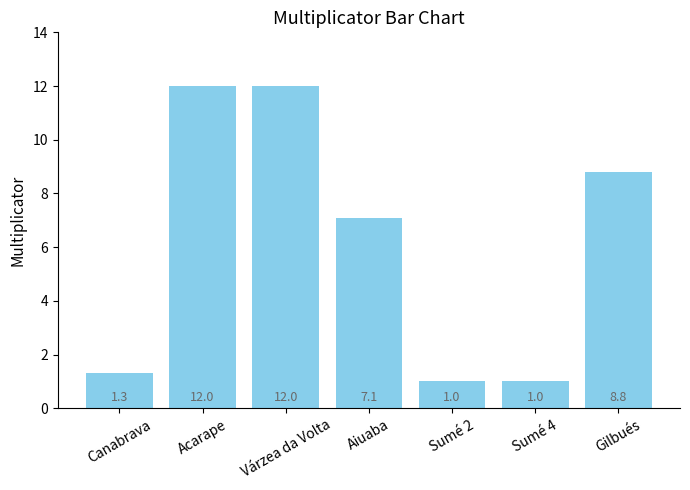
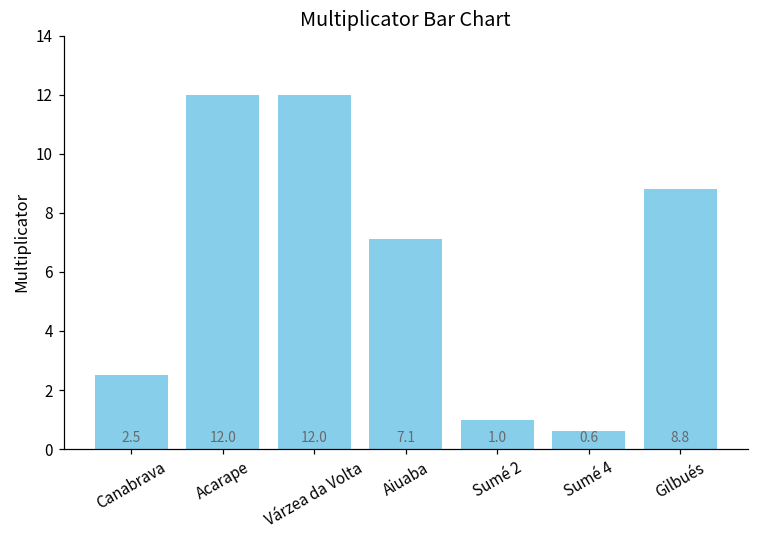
Canabrava: 1.3 -> 2.5
Sumé 4: 1.0 -> 0.6
